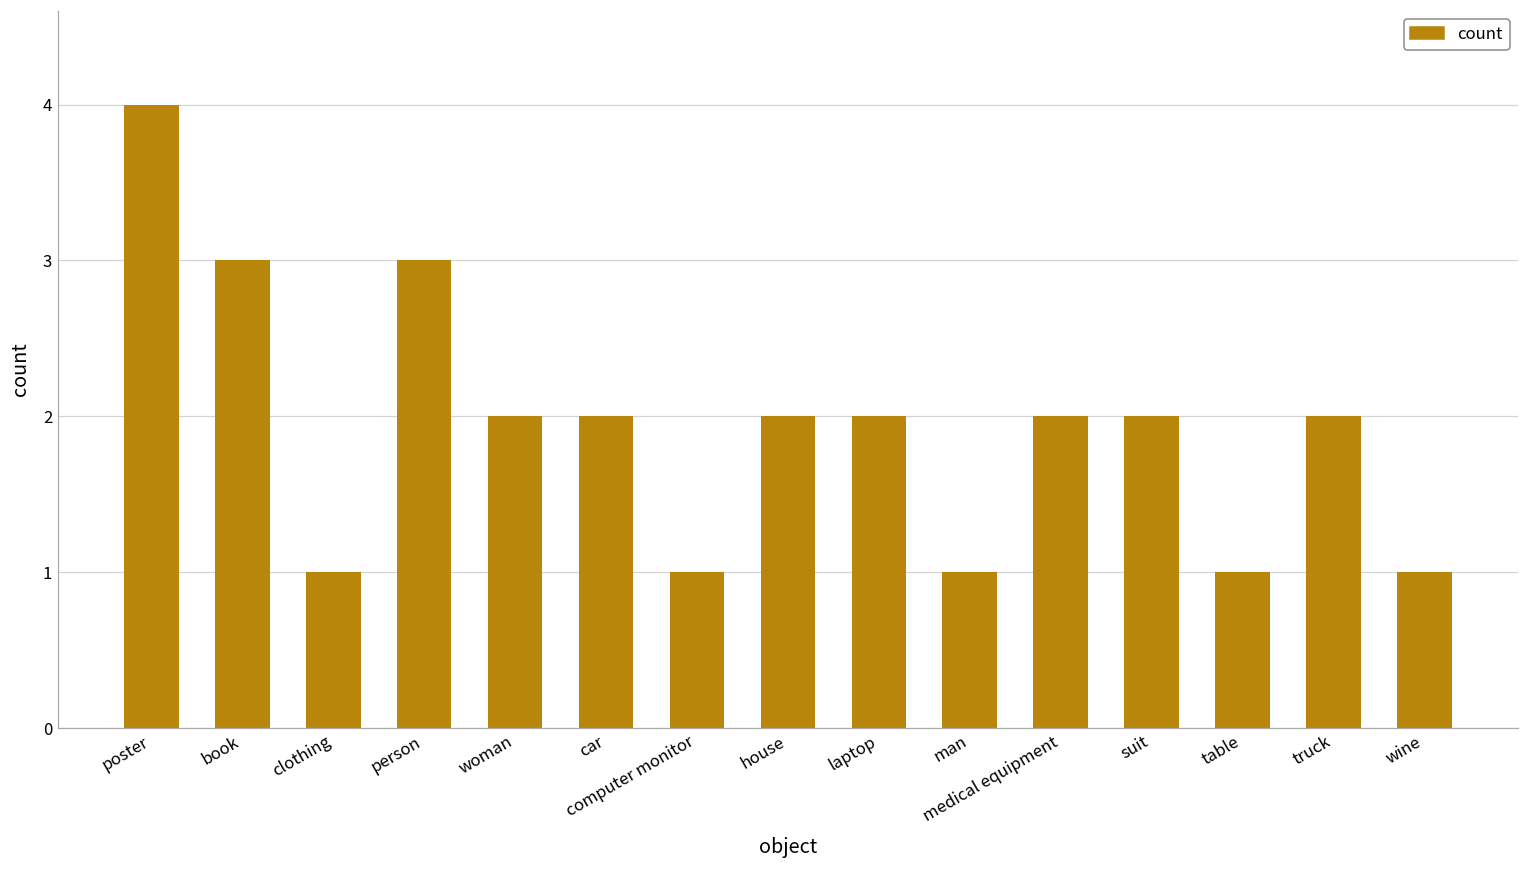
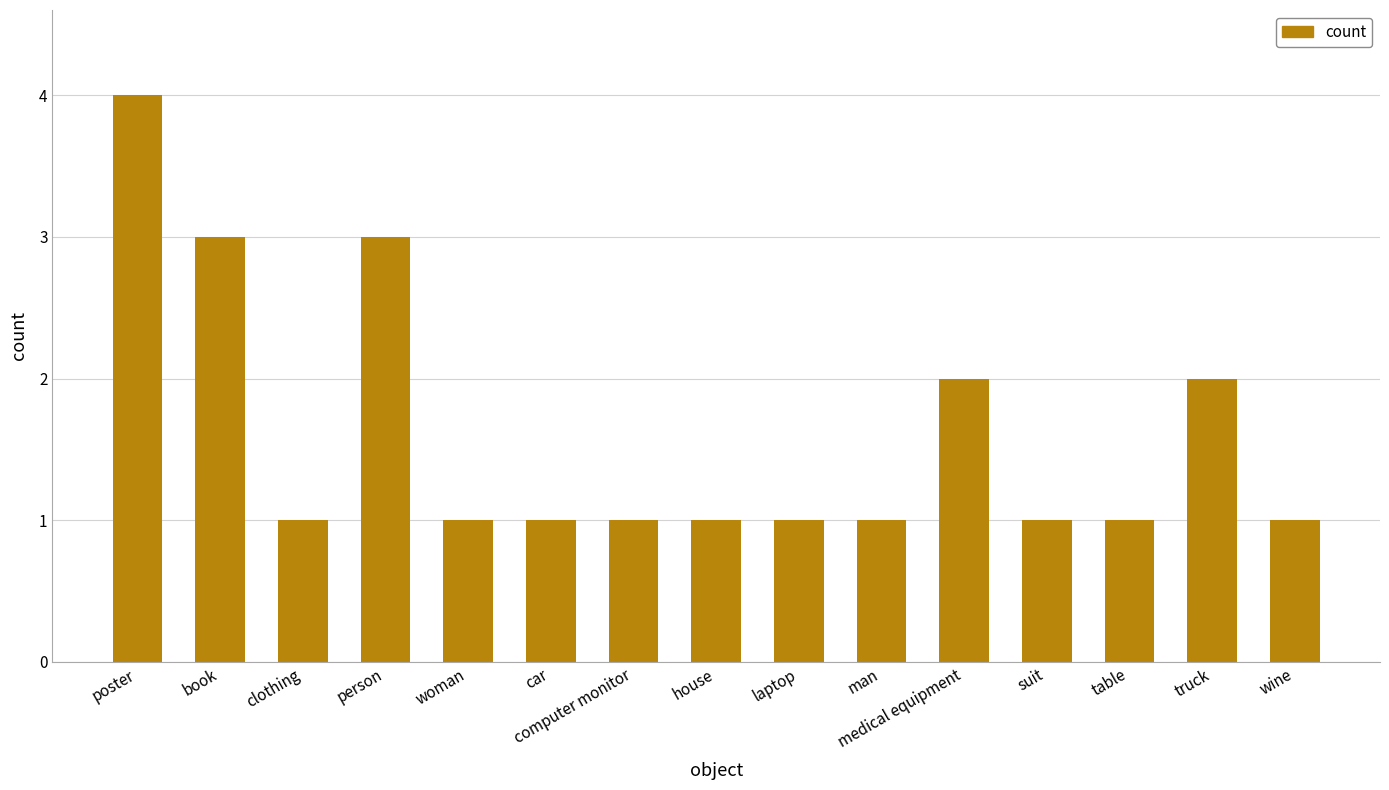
woman: 2 -> 1
car: 2 -> 1
house: 2 -> 1
laptop: 2 -> 1
suit: 2 -> 1
